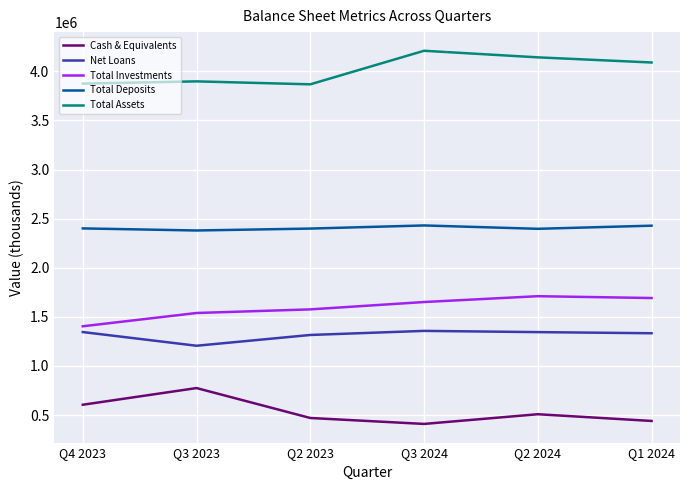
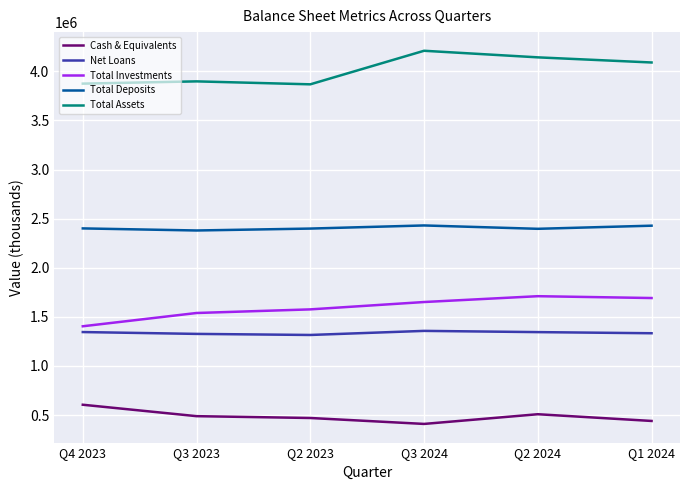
Cash & Equivalents, Q3 2023: 800000 -> 500000
Net Loans, Q3 2023: 1200000 -> 1300000
